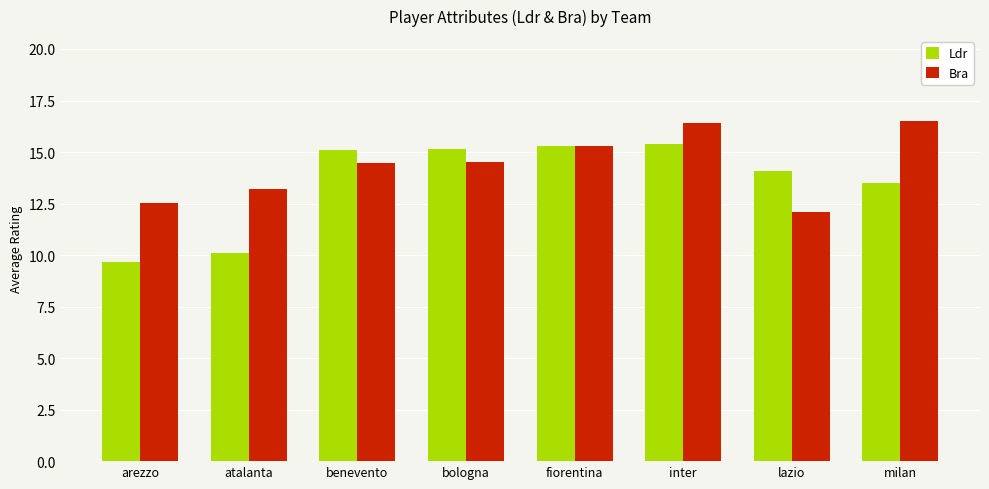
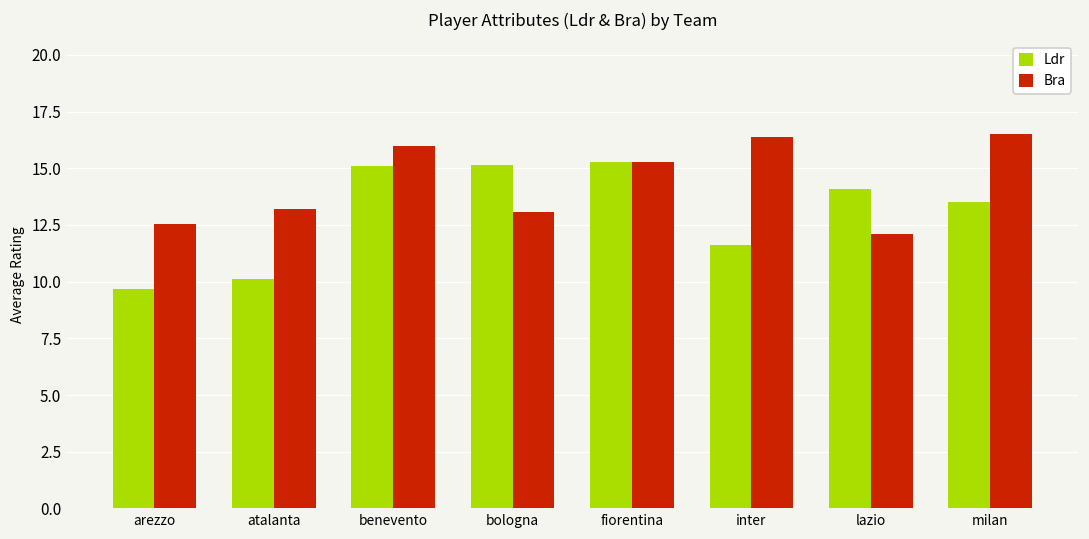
Bra, benevento: 14.5 -> 16.0
Bra, bologna: 14.5 -> 13.1
Ldr, inter: 15.4 -> 11.6
